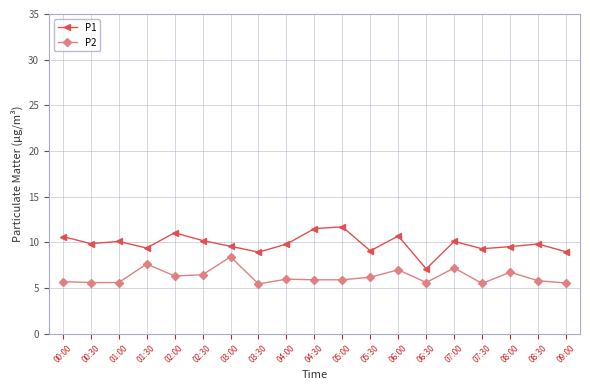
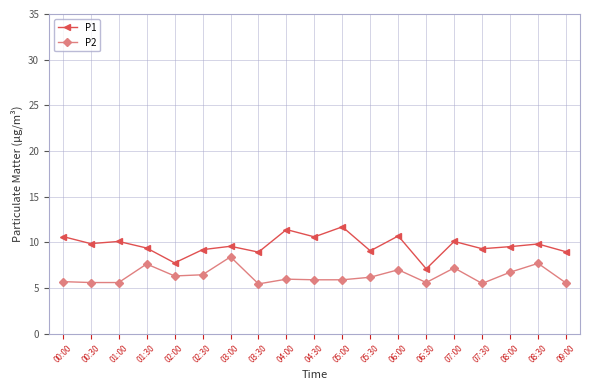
P1, 02:00: 11 -> 8
P1, 02:30: 10 -> 9
P1, 04:00: 10 -> 11
P1, 04:30: 12 -> 11
P2, 08:30: 6 -> 8
